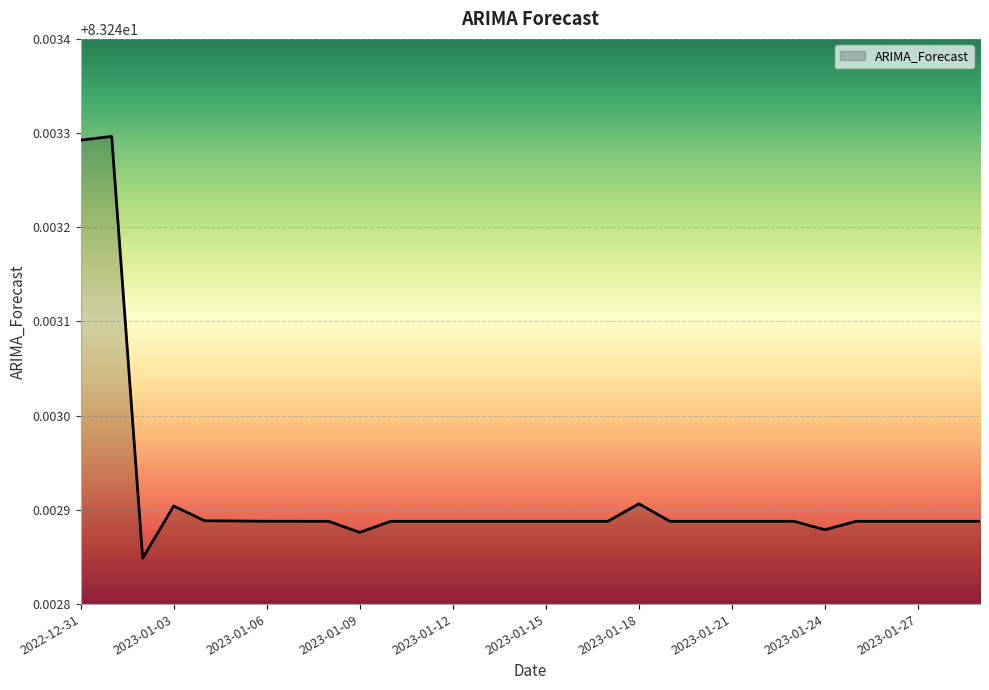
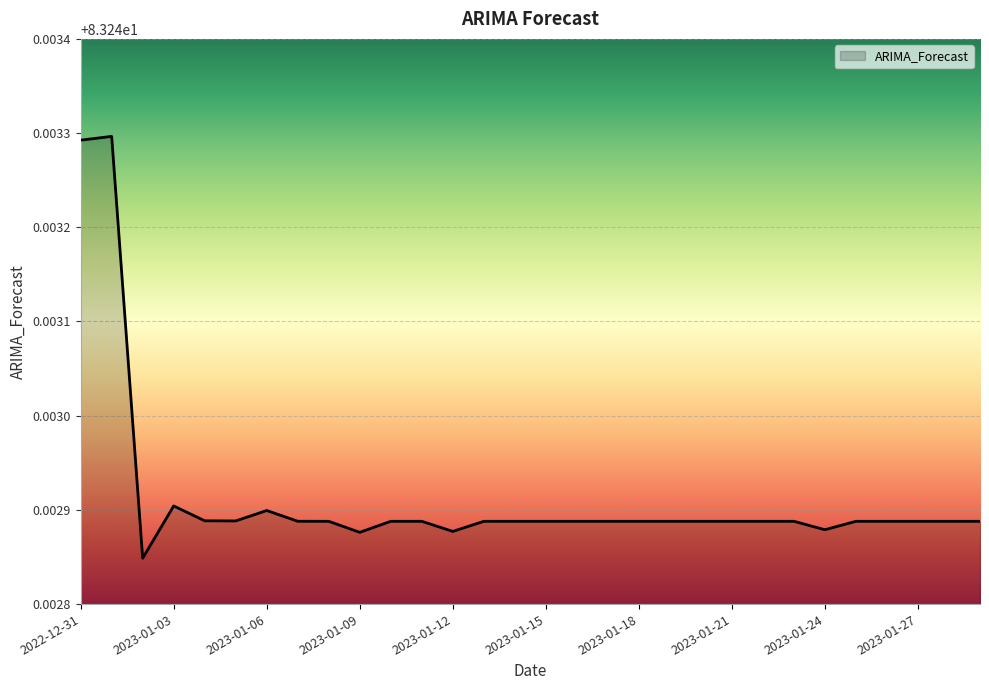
2023-01-06: 83.24289 -> 83.24290
2023-01-12: 83.24289 -> 83.24288
2023-01-18: 83.24291 -> 83.24289
